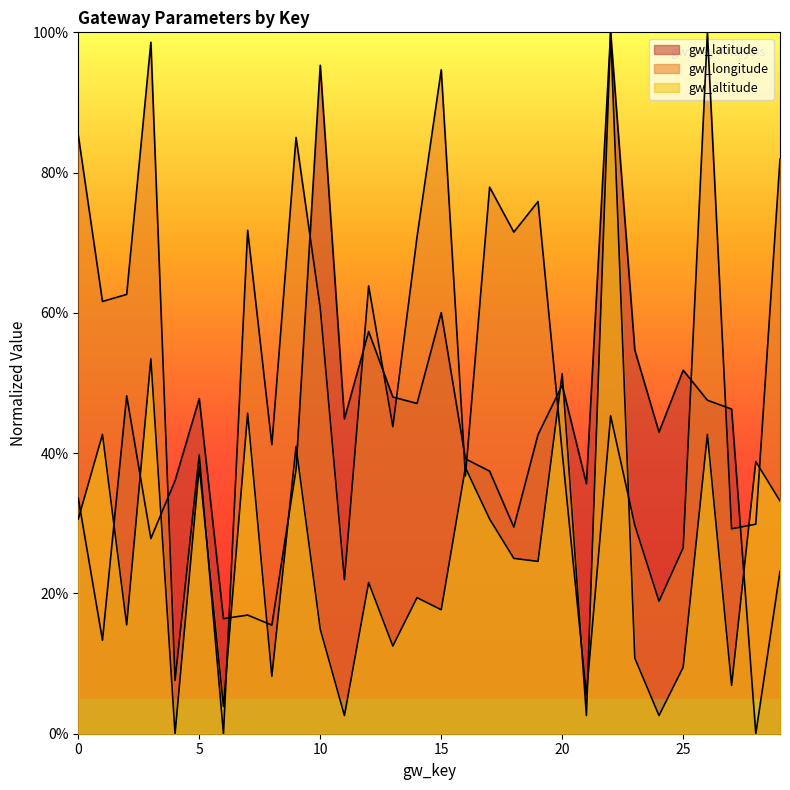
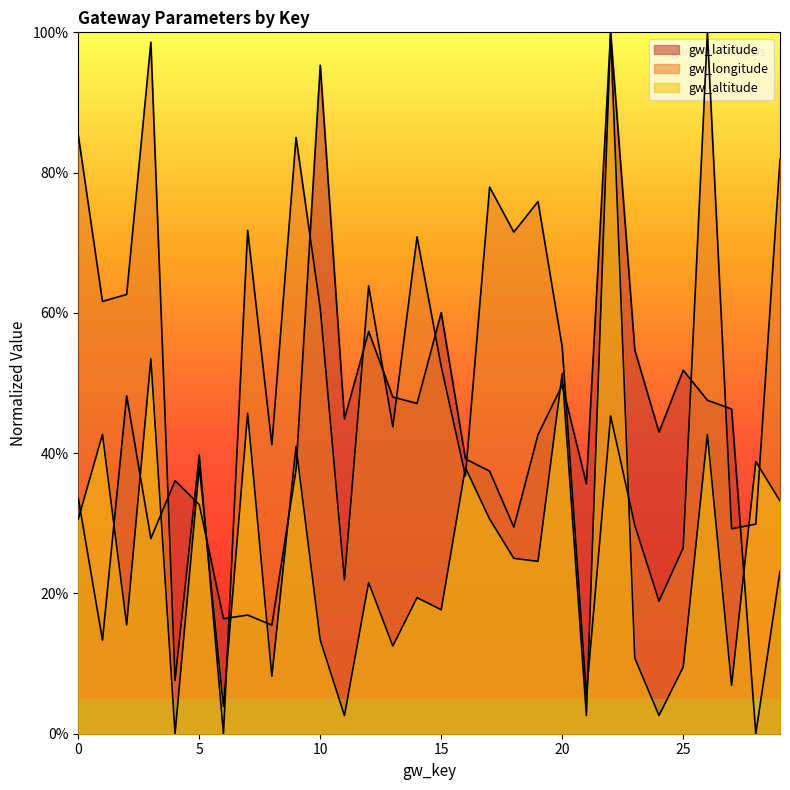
gw_latitude, 5: 48% -> 33%
gw_altitude, 10: 15% -> 13%
gw_longitude, 15: 95% -> 52%
gw_longitude, 20: 40% -> 55%
